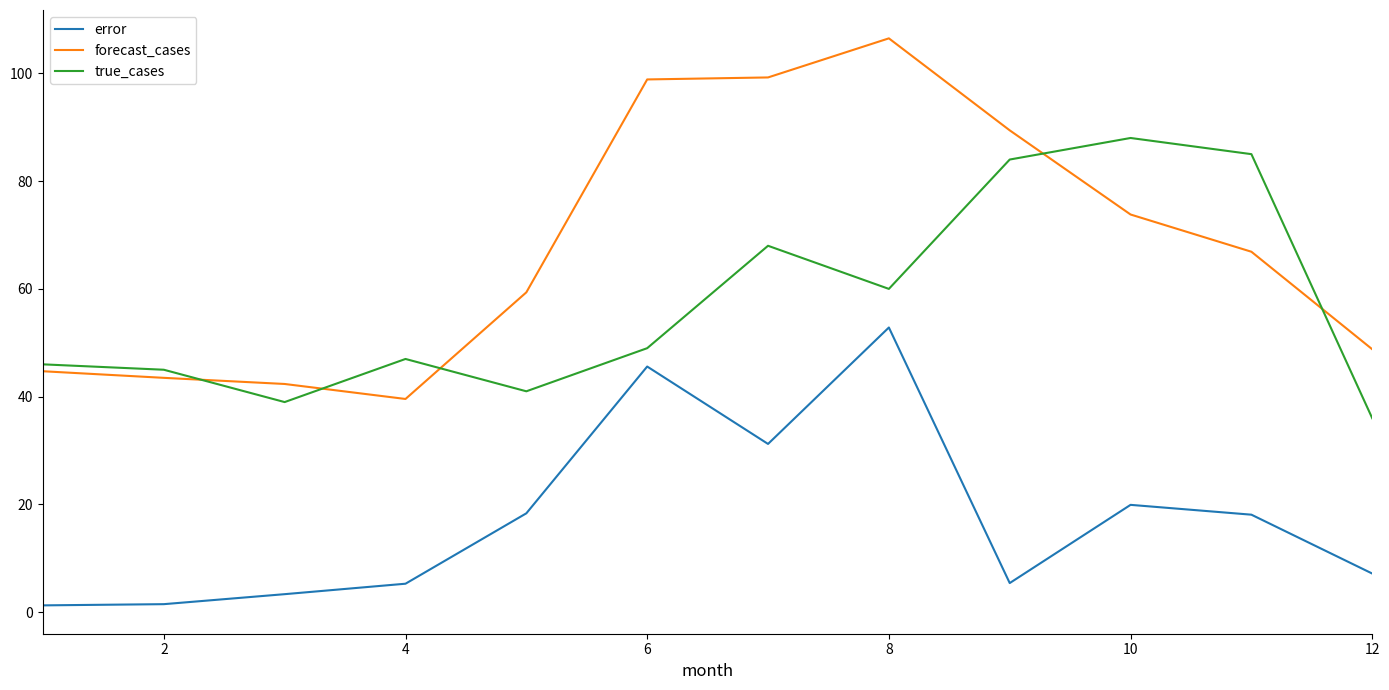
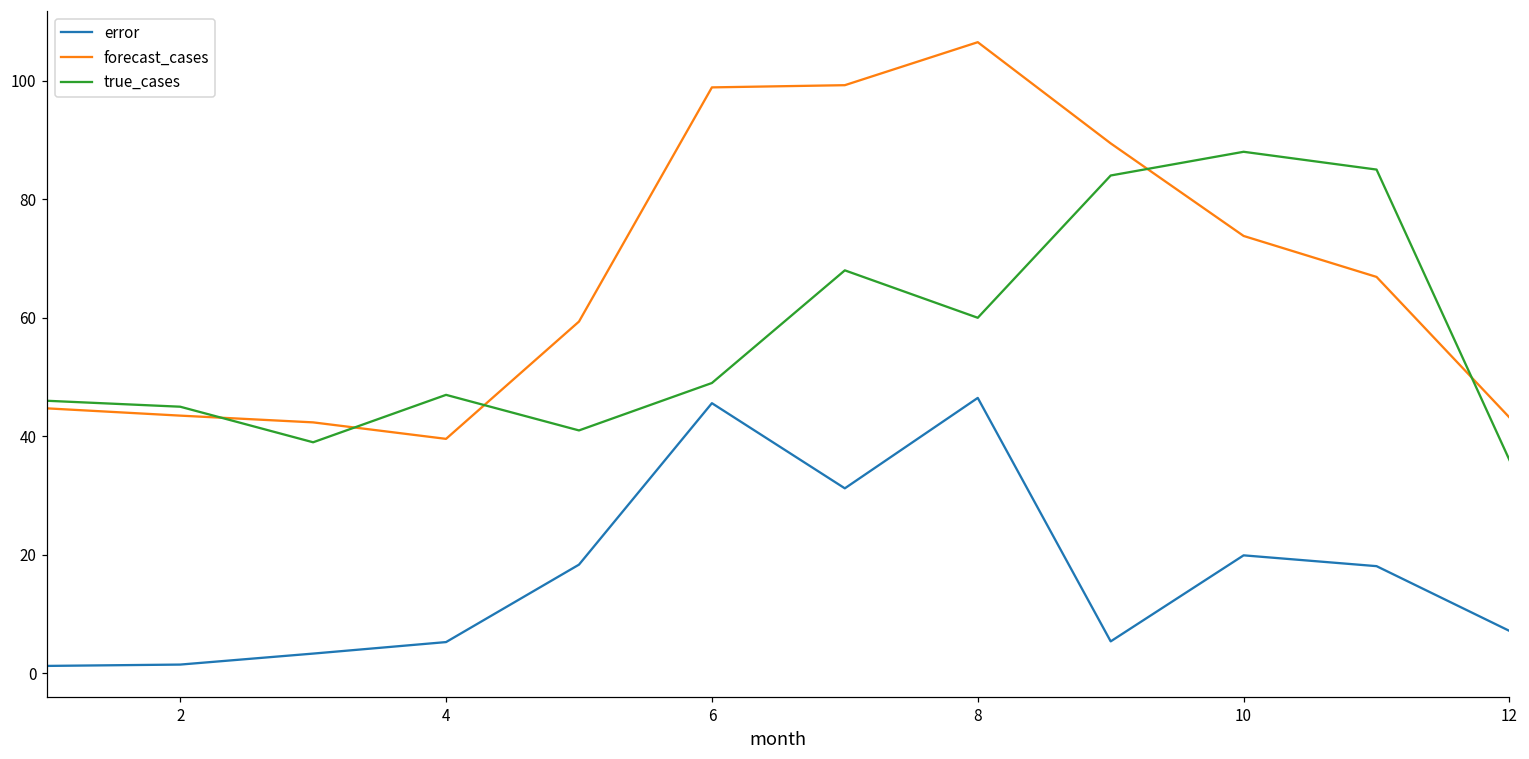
error, 8: 53 -> 46
forecast_cases, 12: 49 -> 43
